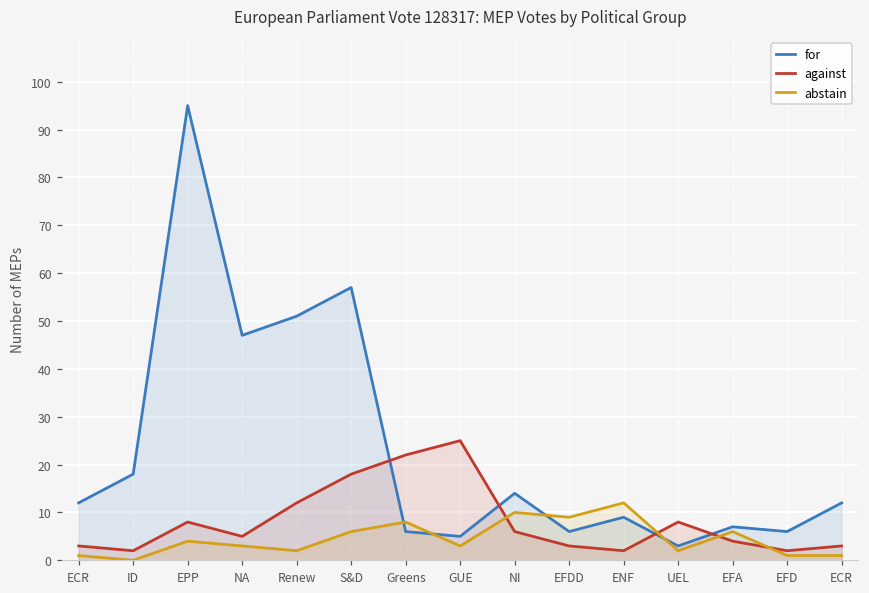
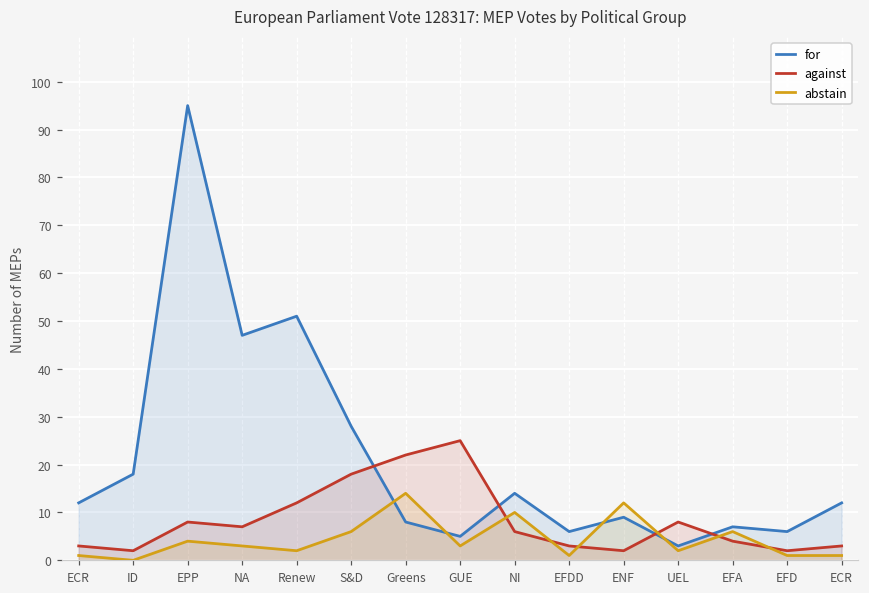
against, NA: 5 -> 7
for, S&D: 57 -> 28
for, Greens: 6 -> 8
abstain, Greens: 8 -> 14
abstain, EFDD: 9 -> 1
